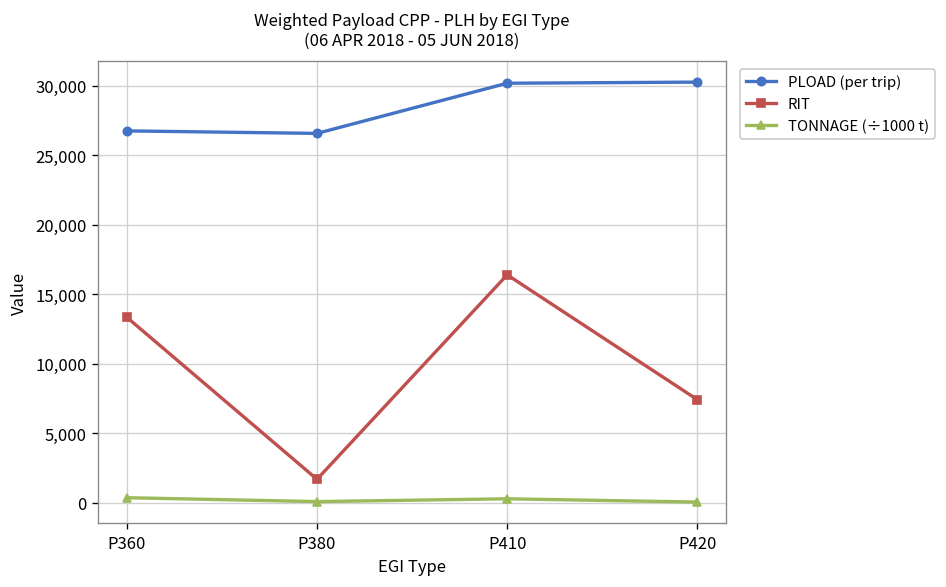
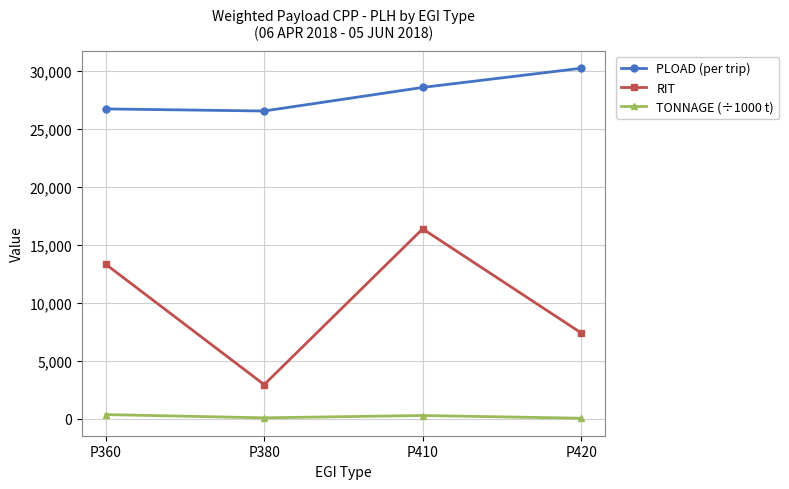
RIT, P380: 1,700 -> 2,900
PLOAD (per trip), P410: 30,200 -> 28,600
